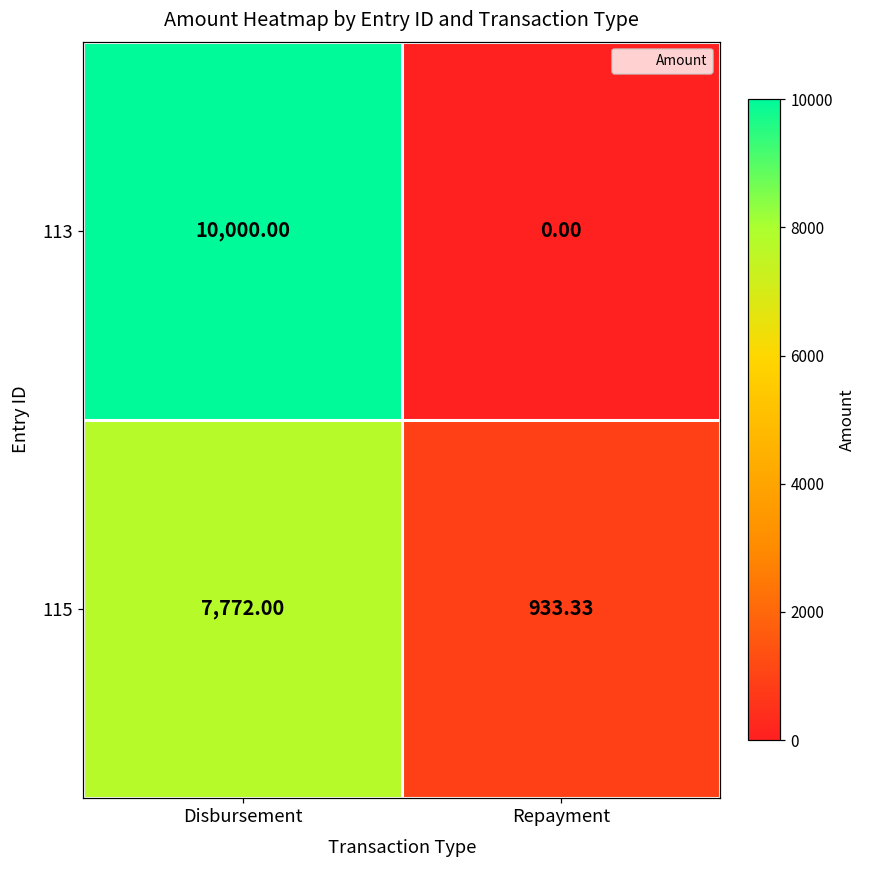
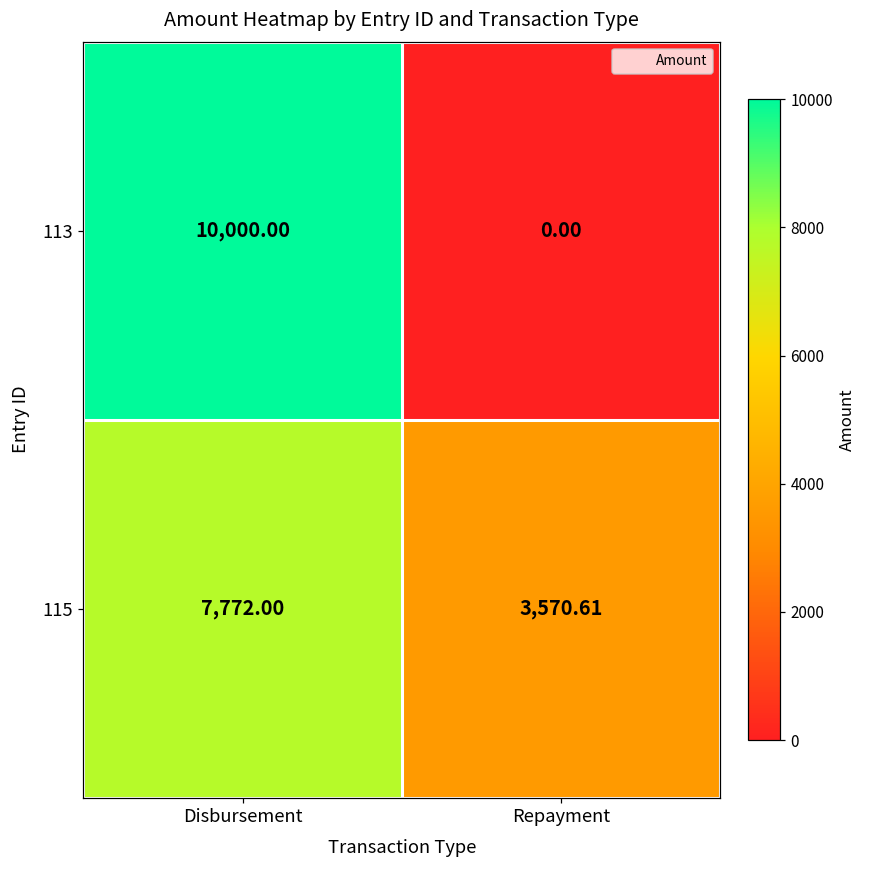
115, Repayment: 933.33 -> 3,570.61
